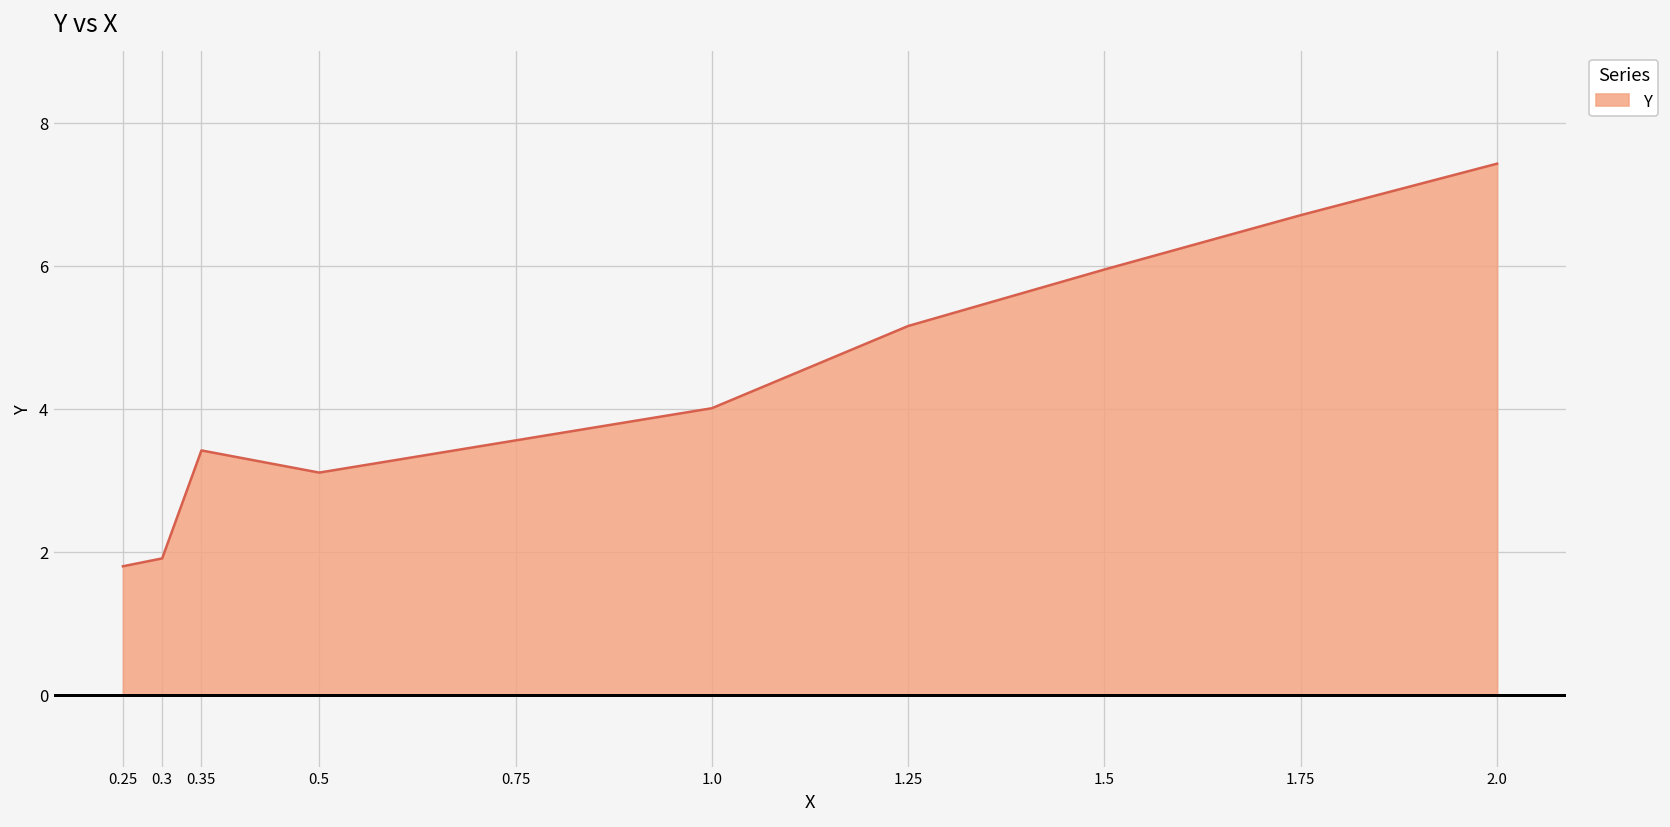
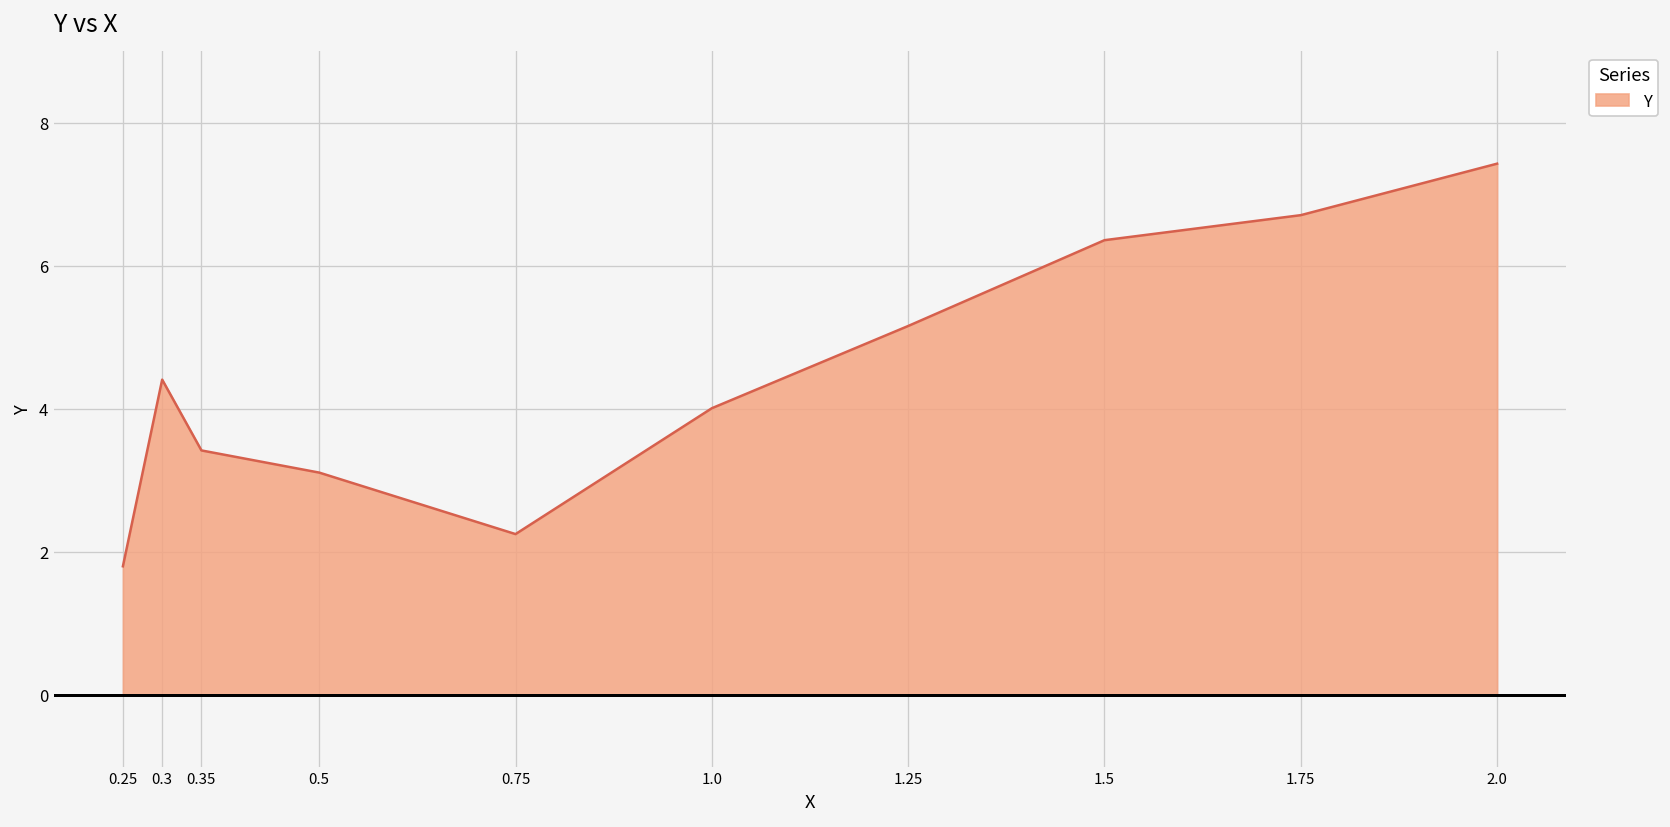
0.3: 1.9 -> 4.4
0.75: 3.6 -> 2.3
1.5: 6.0 -> 6.4
